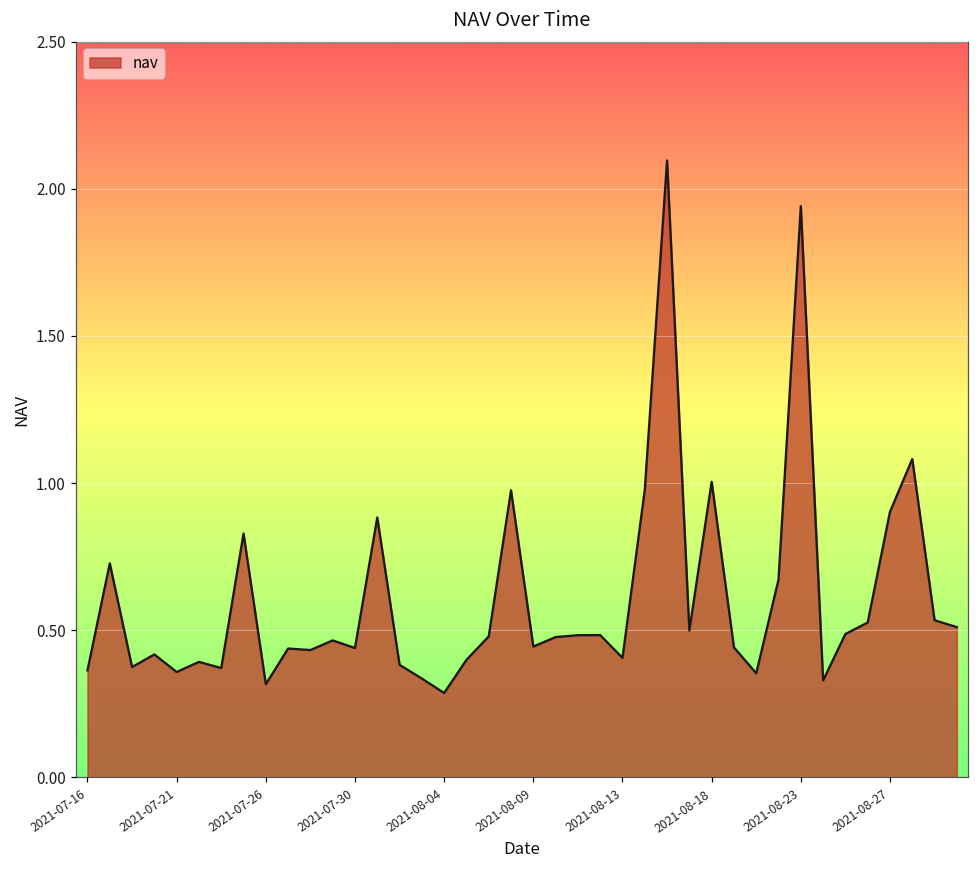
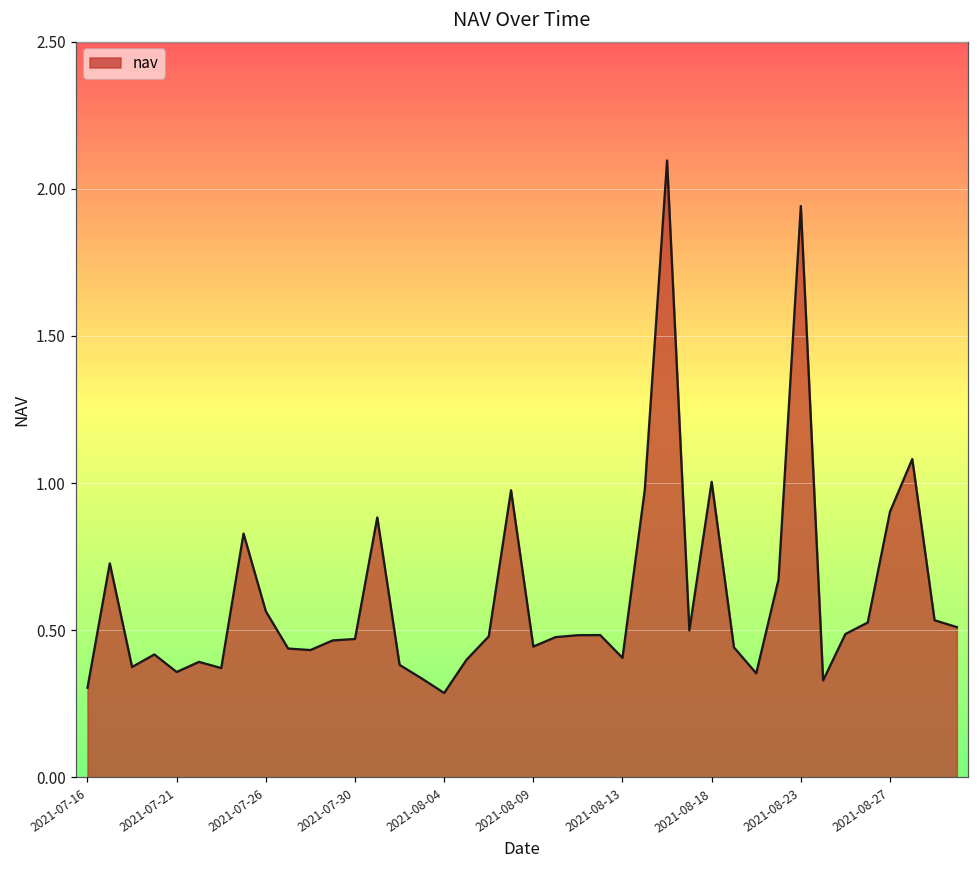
2021-07-16: 0.36 -> 0.30
2021-07-26: 0.32 -> 0.56
2021-07-30: 0.44 -> 0.47
